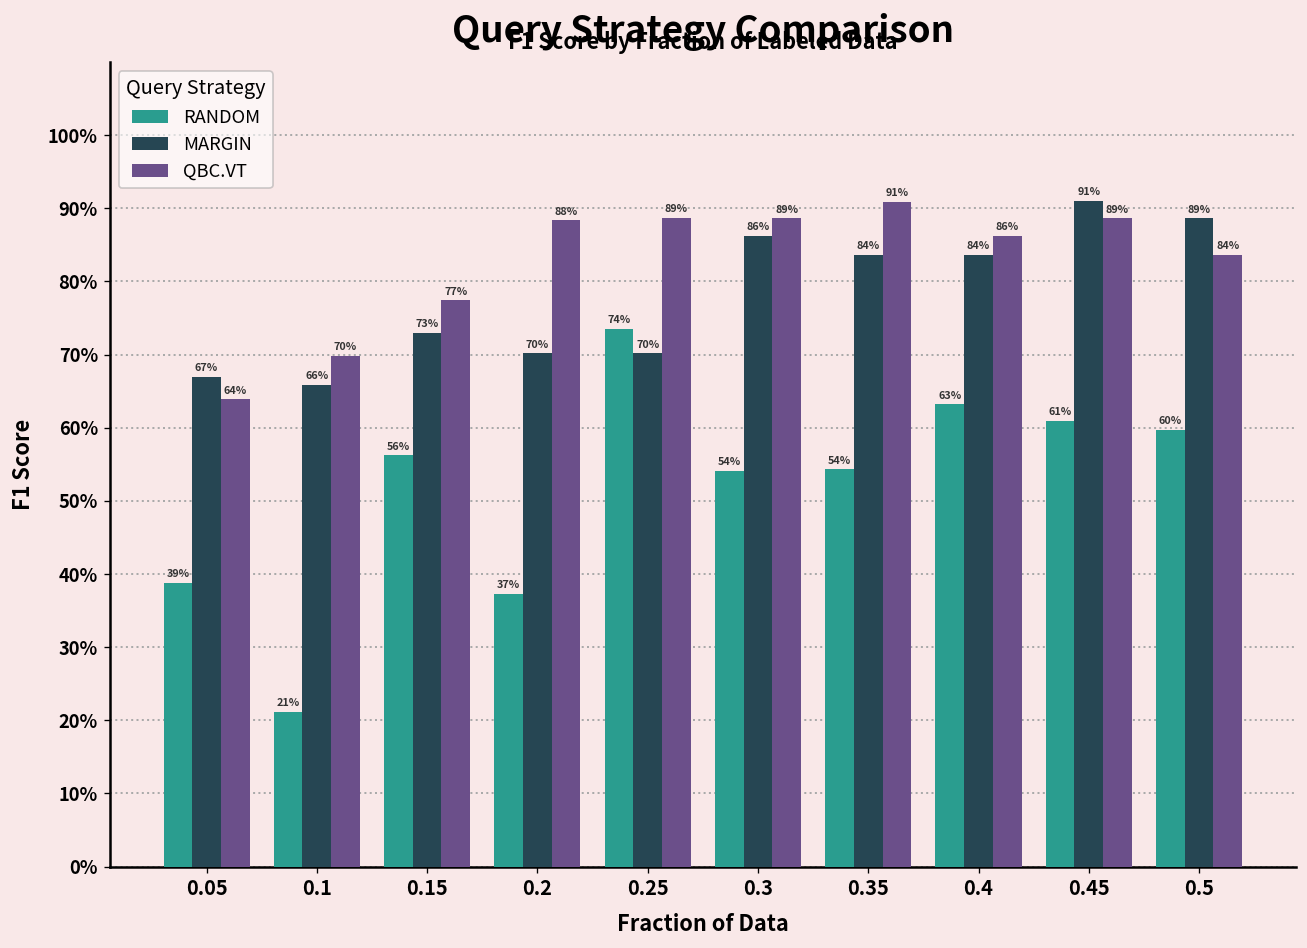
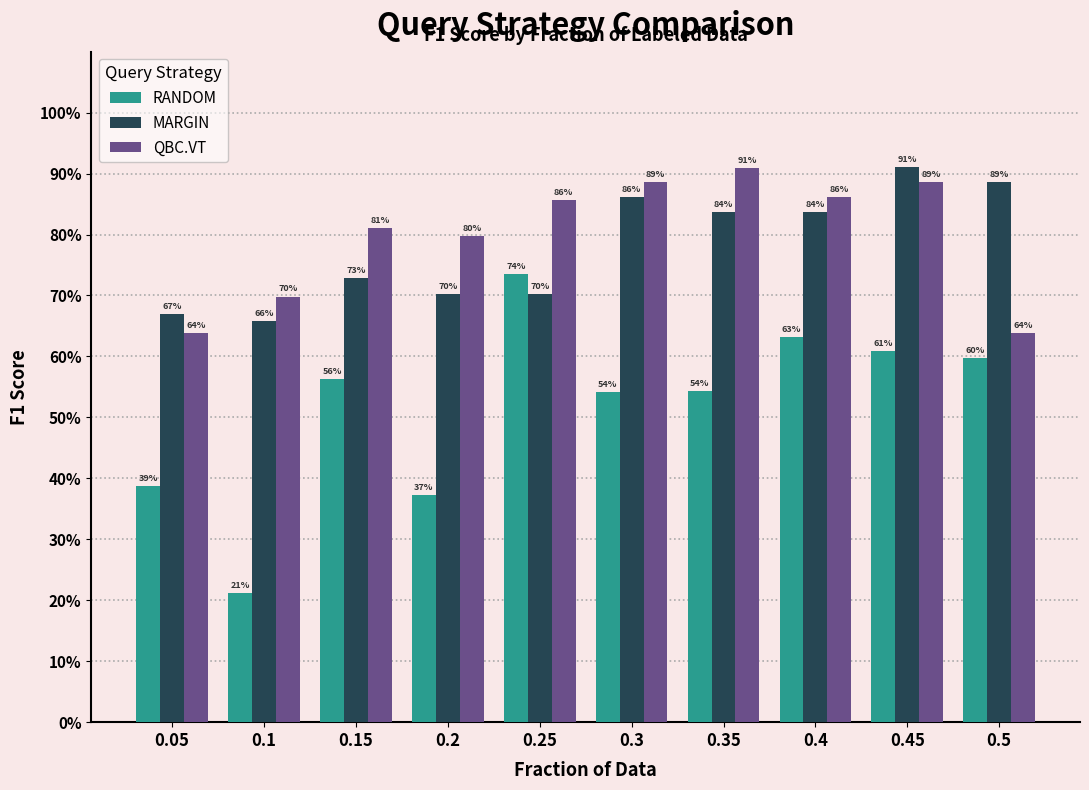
QBC.VT, 0.15: 77% -> 81%
QBC.VT, 0.2: 88% -> 80%
QBC.VT, 0.25: 89% -> 86%
QBC.VT, 0.5: 84% -> 64%
